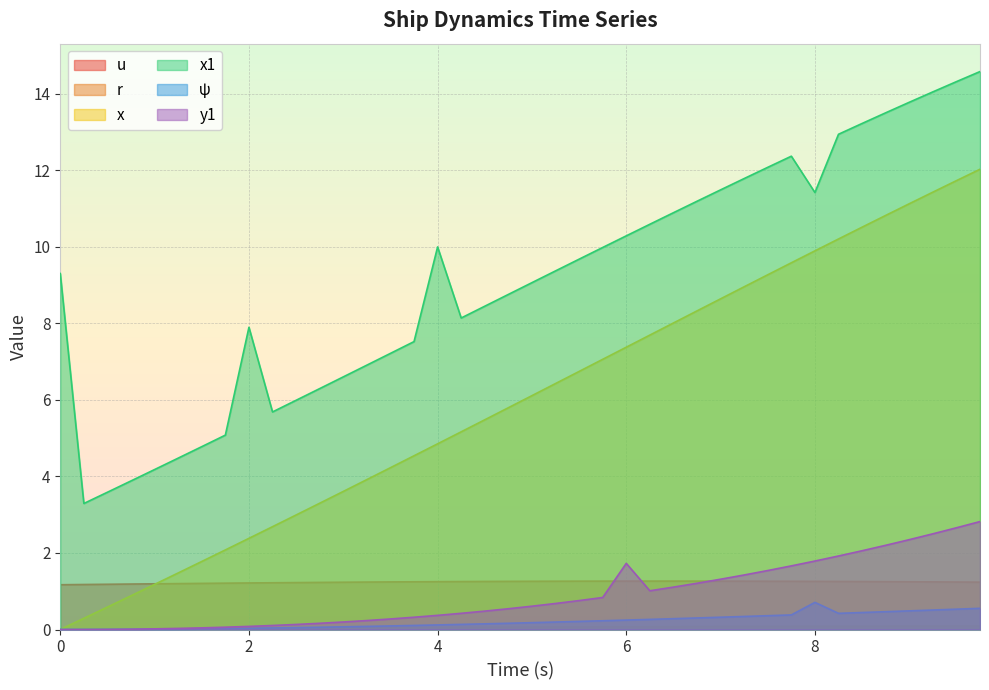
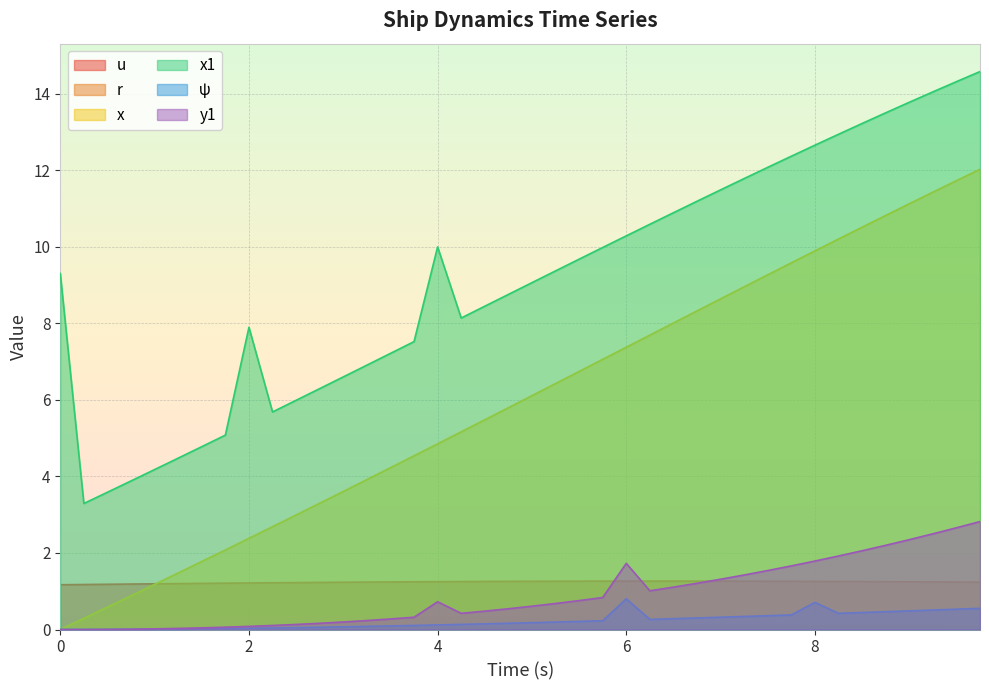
y1, 4: 0.4 -> 0.7
ψ, 6: 0.2 -> 0.8
x1, 8: 11.4 -> 12.7
